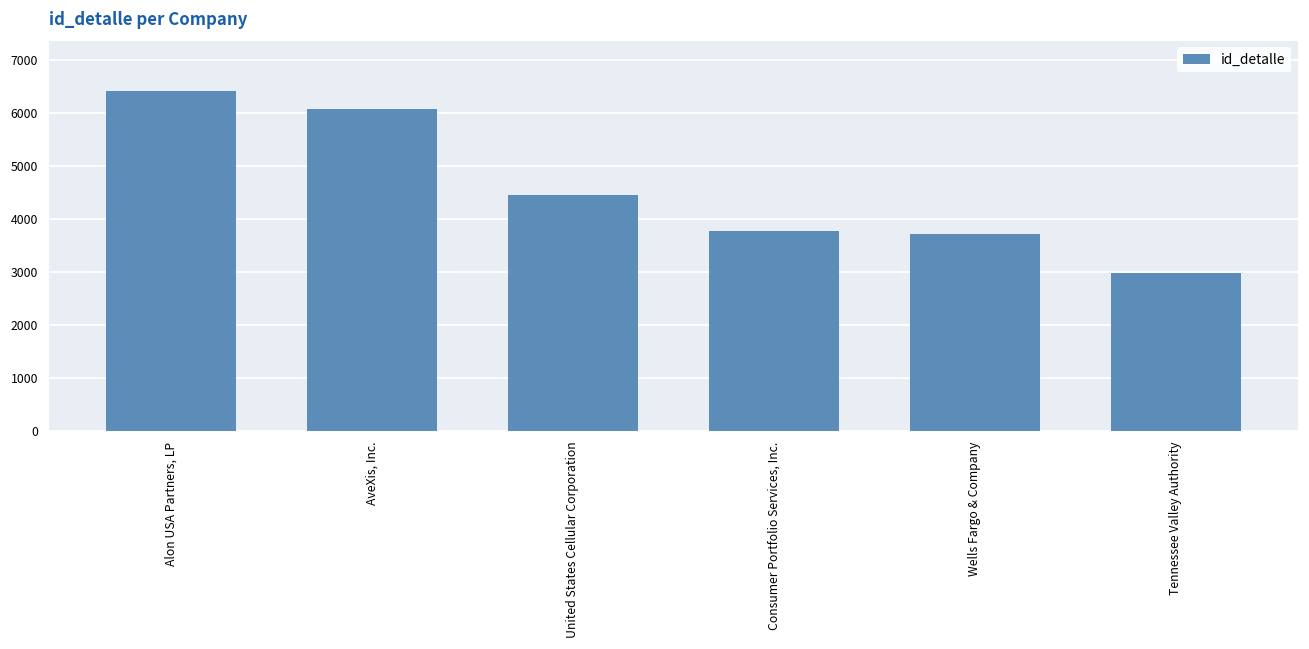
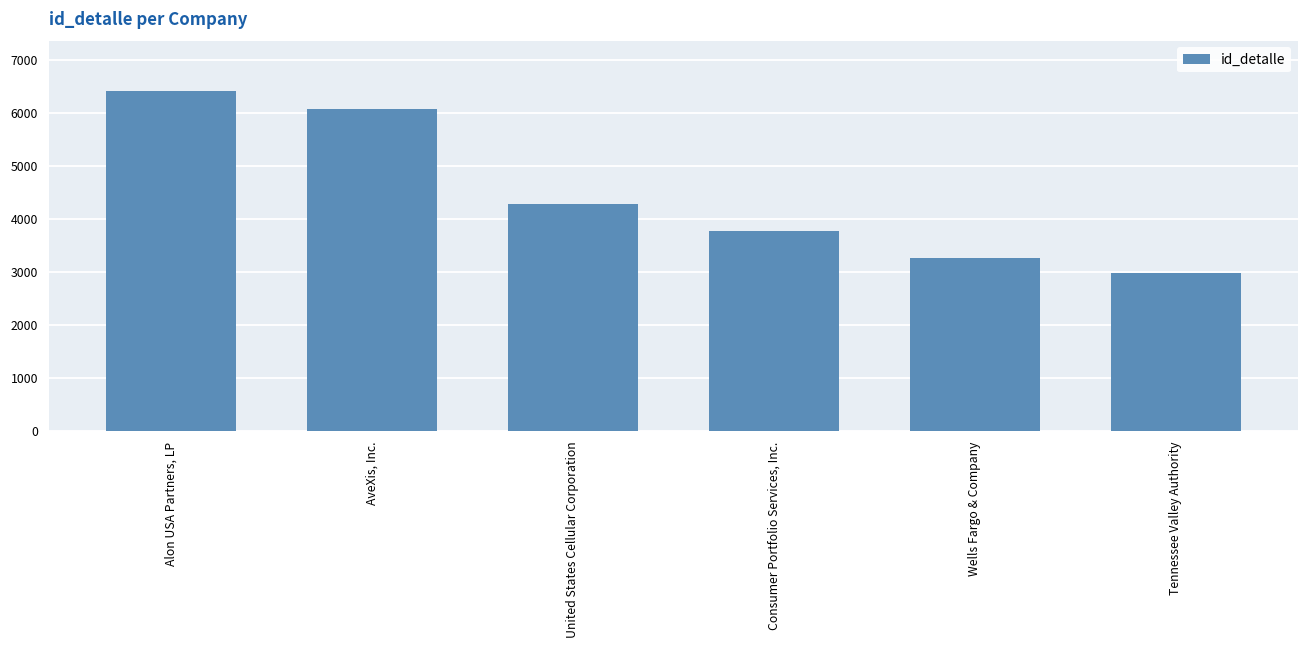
United States Cellular Corporation: 4500 -> 4300
Wells Fargo & Company: 3700 -> 3300
